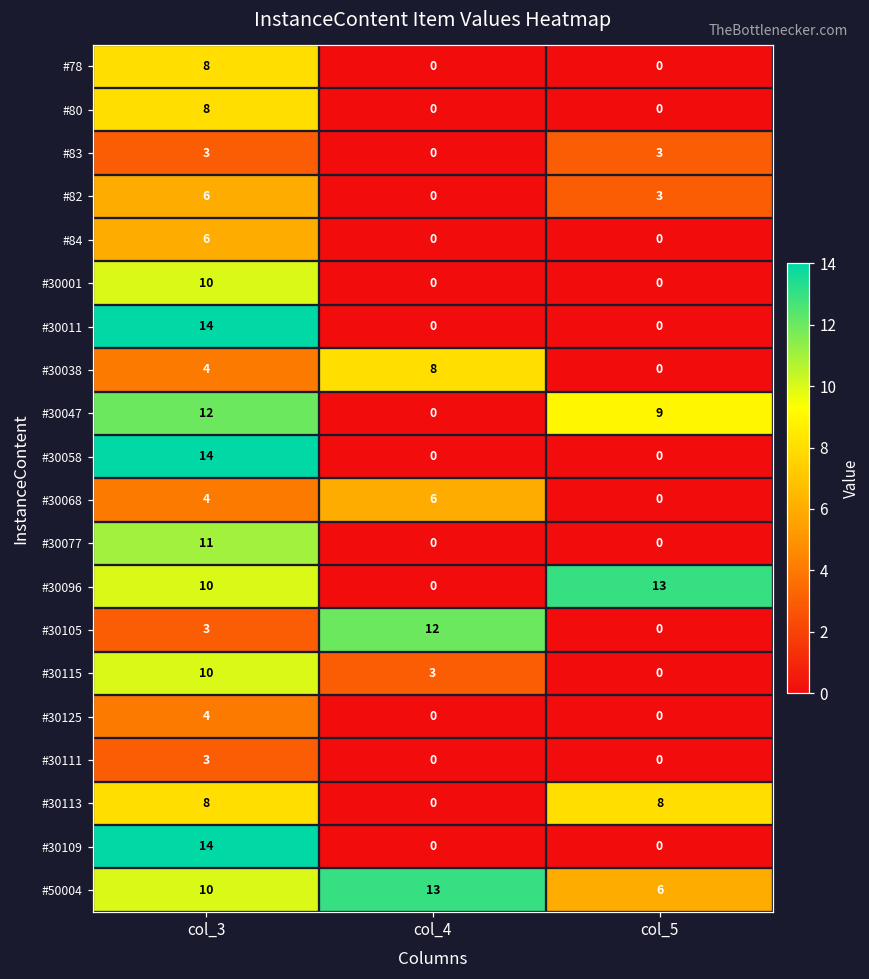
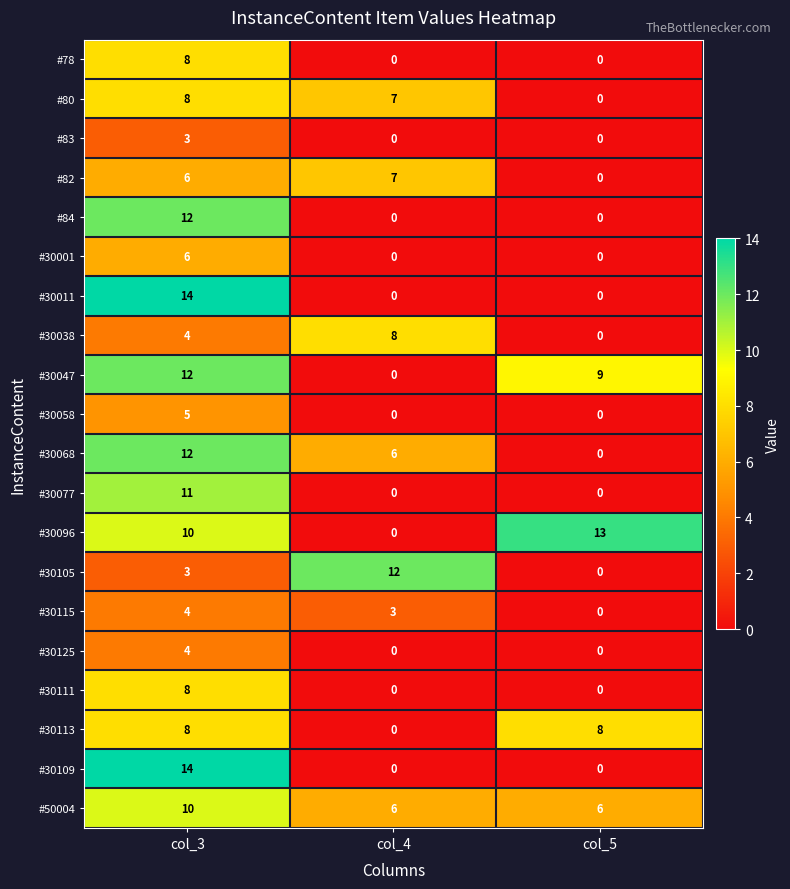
#80, col_4: 0 -> 7
#83, col_5: 3 -> 0
#82, col_4: 0 -> 7
#82, col_5: 3 -> 0
#84, col_3: 6 -> 12
#30001, col_3: 10 -> 6
#30058, col_3: 14 -> 5
#30068, col_3: 4 -> 12
#30115, col_3: 10 -> 4
#30111, col_3: 3 -> 8
#50004, col_4: 13 -> 6
